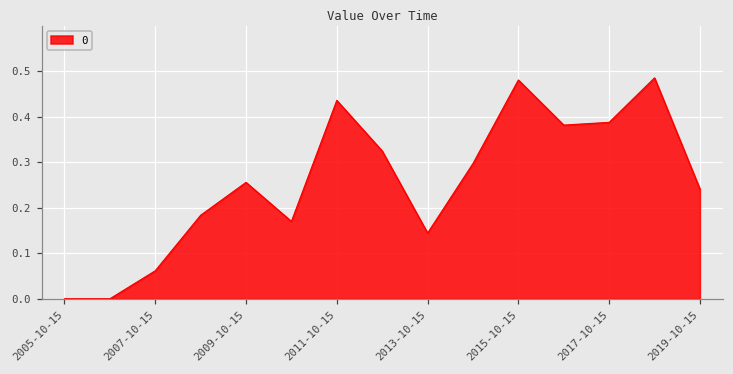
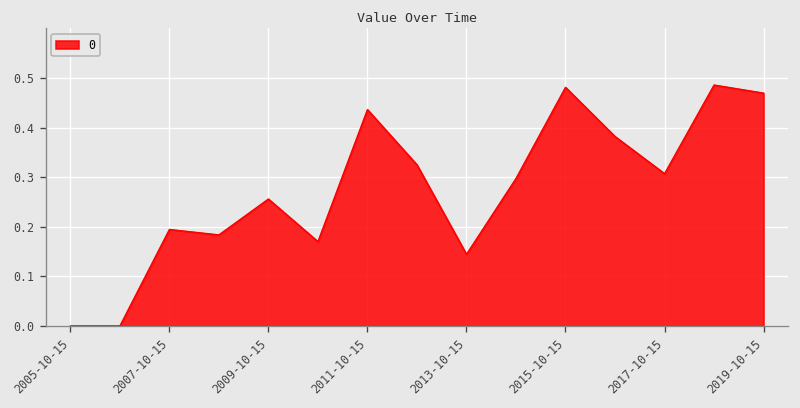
2007-10-15: 0.06 -> 0.19
2017-10-15: 0.39 -> 0.31
2019-10-15: 0.24 -> 0.47
